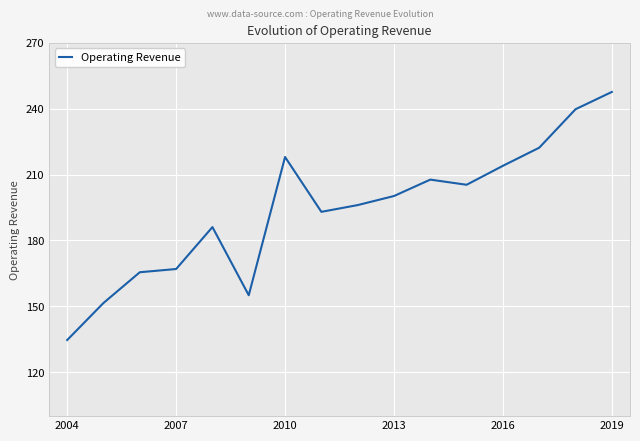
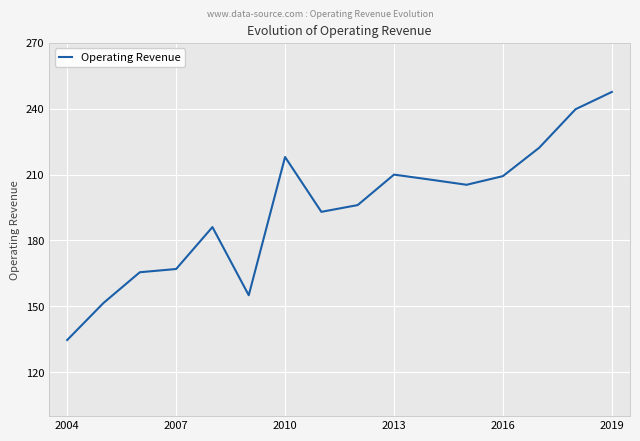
2013: 200 -> 210
2016: 214 -> 209
